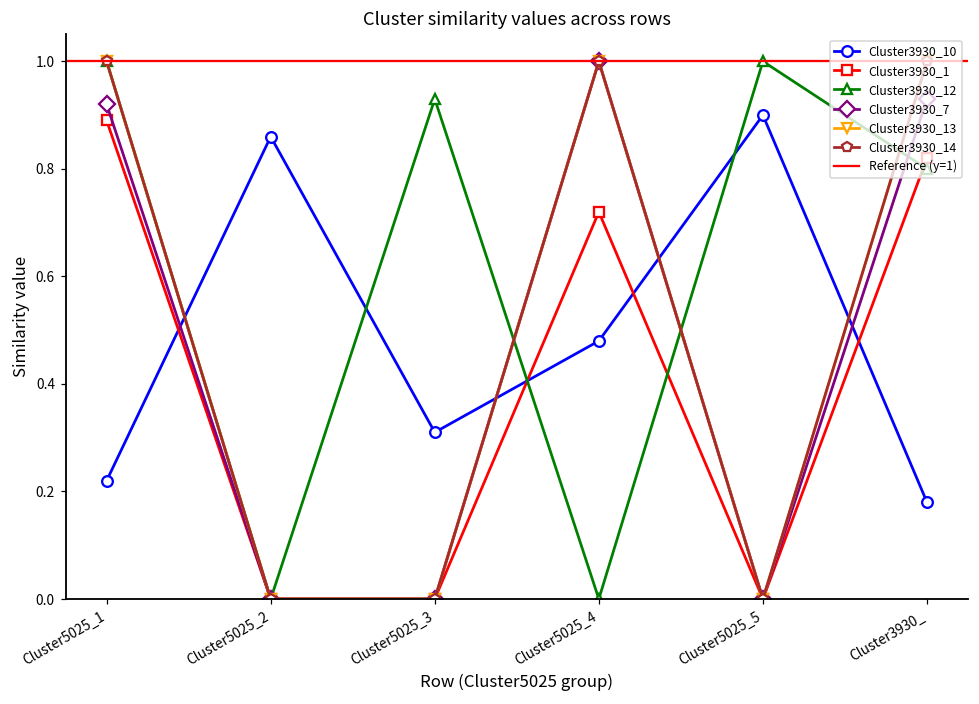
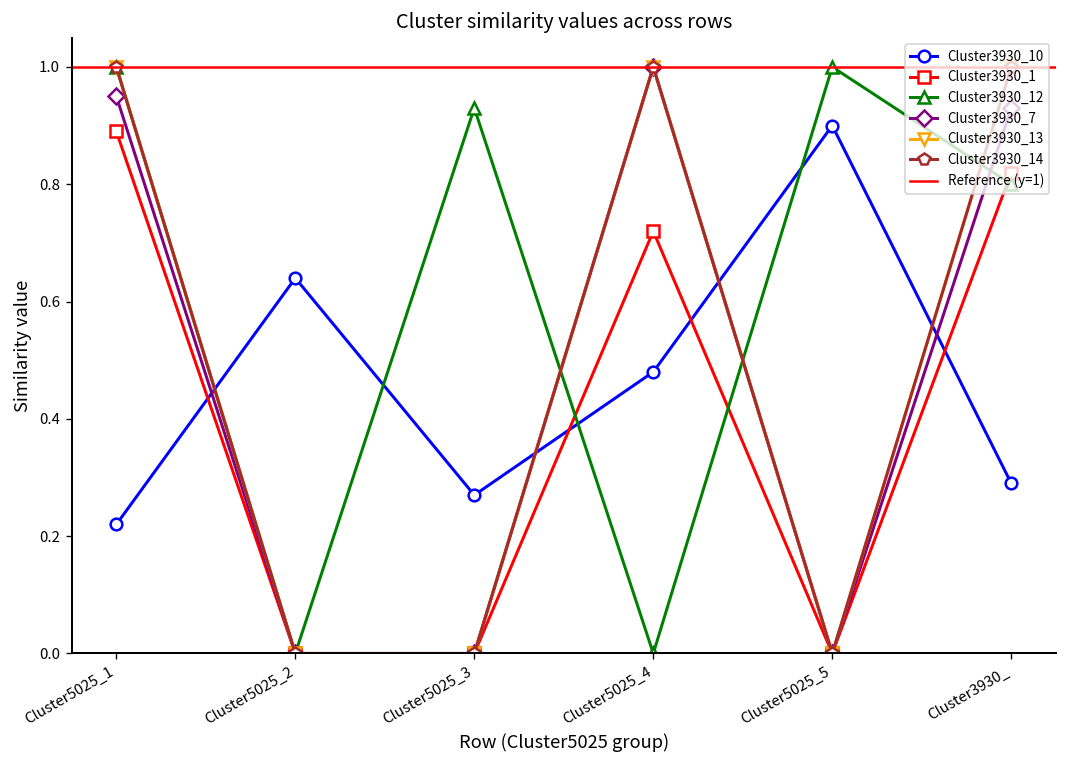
Cluster3930_7, Cluster5025_1: 0.92 -> 0.95
Cluster3930_10, Cluster5025_2: 0.86 -> 0.64
Cluster3930_10, Cluster5025_3: 0.31 -> 0.27
Cluster3930_10, Cluster3930_: 0.18 -> 0.29
